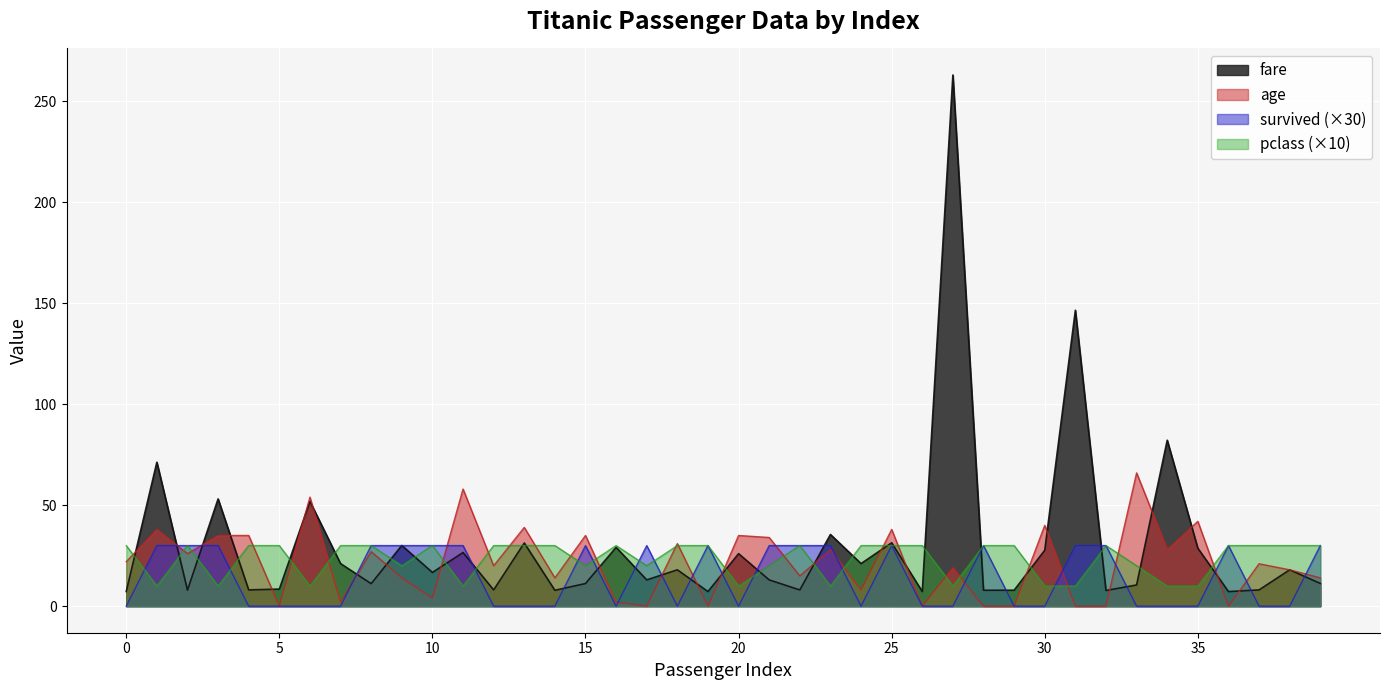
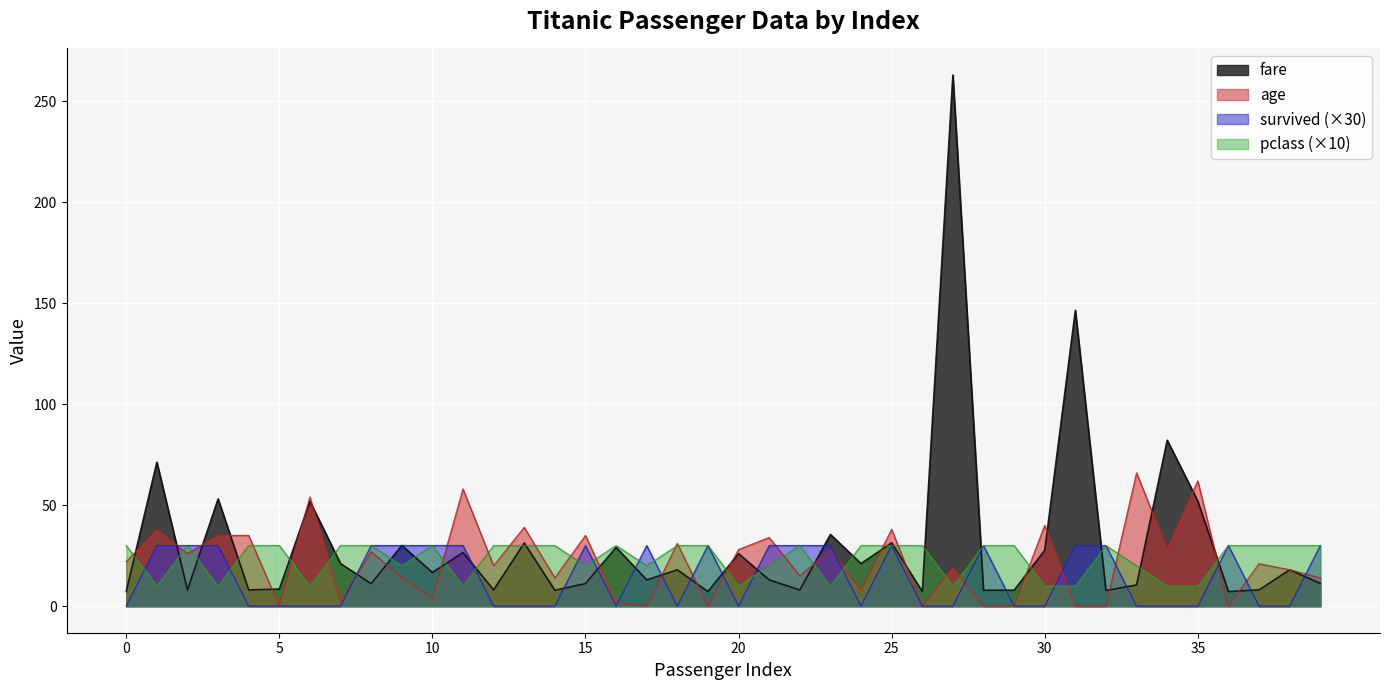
age, 20: 35 -> 28
fare, 35: 29 -> 52
age, 35: 42 -> 62
